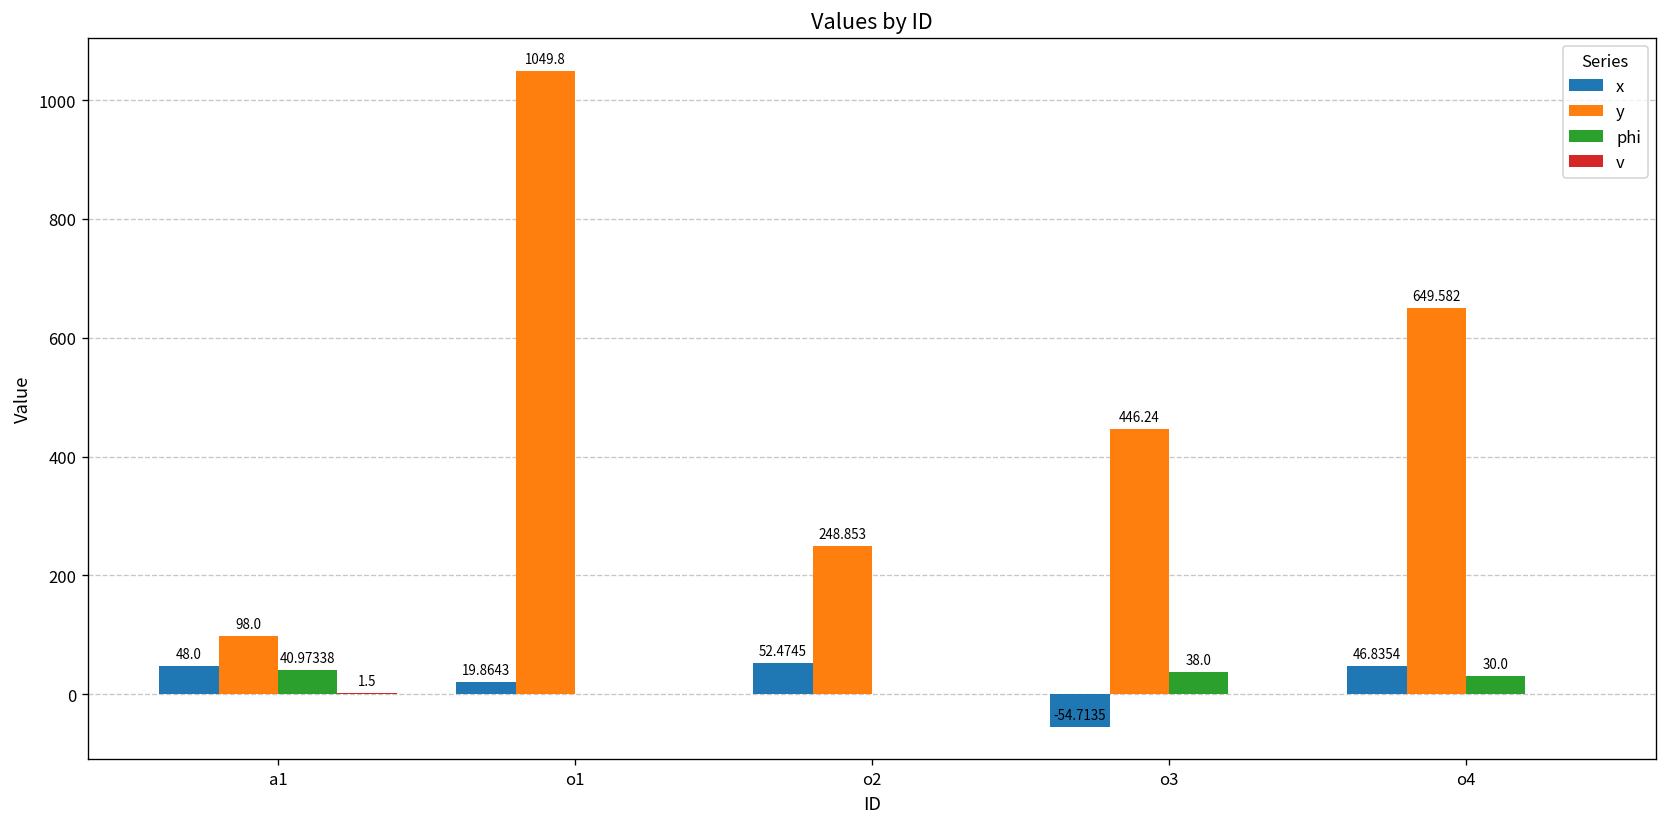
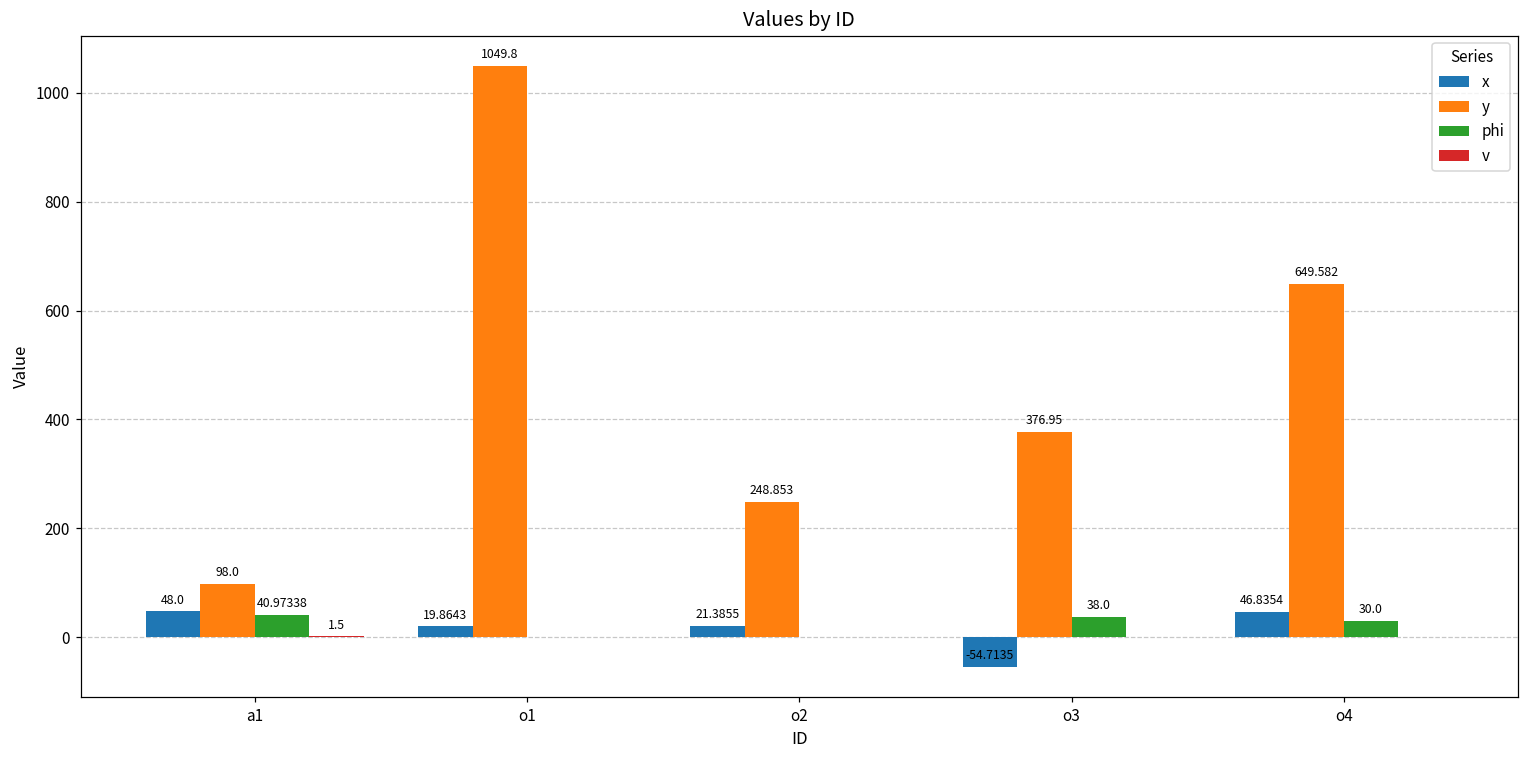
x, o2: 52.4745 -> 21.3855
y, o3: 446.24 -> 376.95
